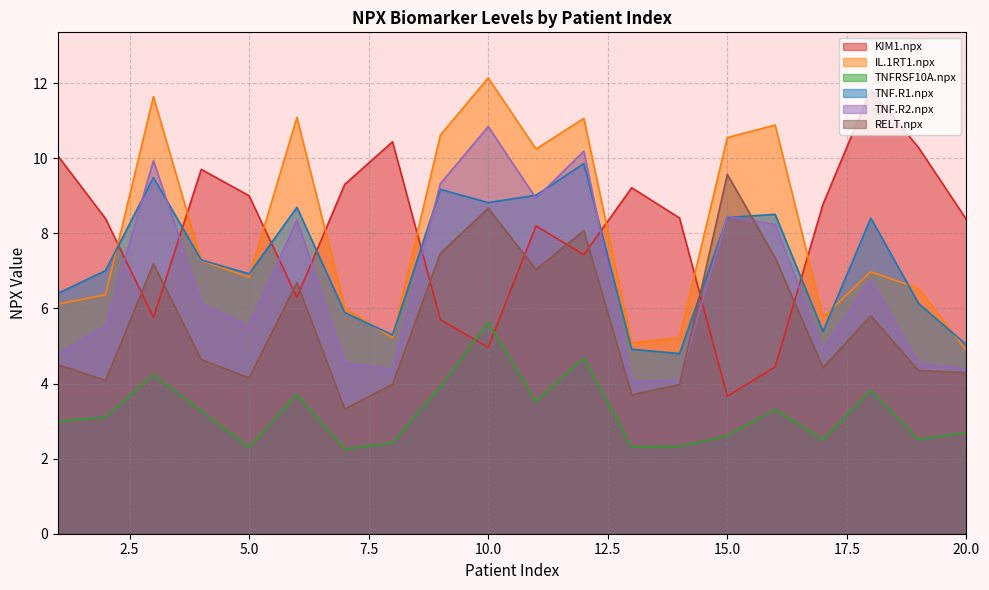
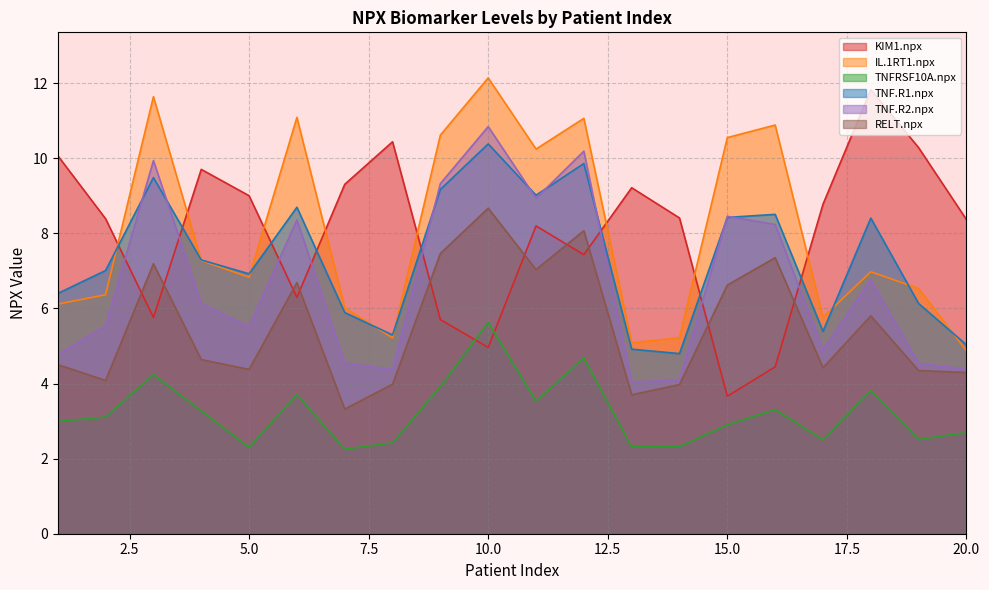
RELT.npx, 5.0: 4.2 -> 4.4
TNF.R1.npx, 10.0: 8.8 -> 10.4
TNFRSF10A.npx, 15.0: 2.6 -> 2.9
RELT.npx, 15.0: 9.6 -> 6.6
